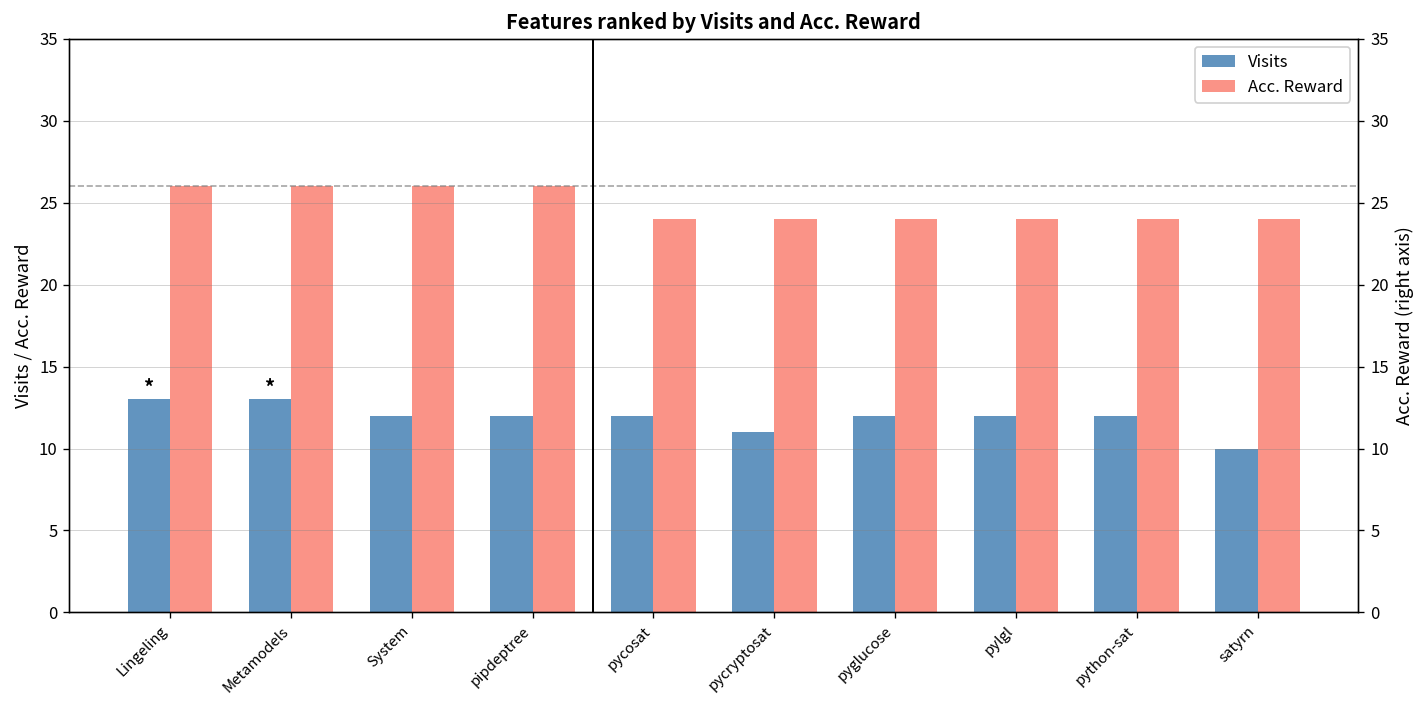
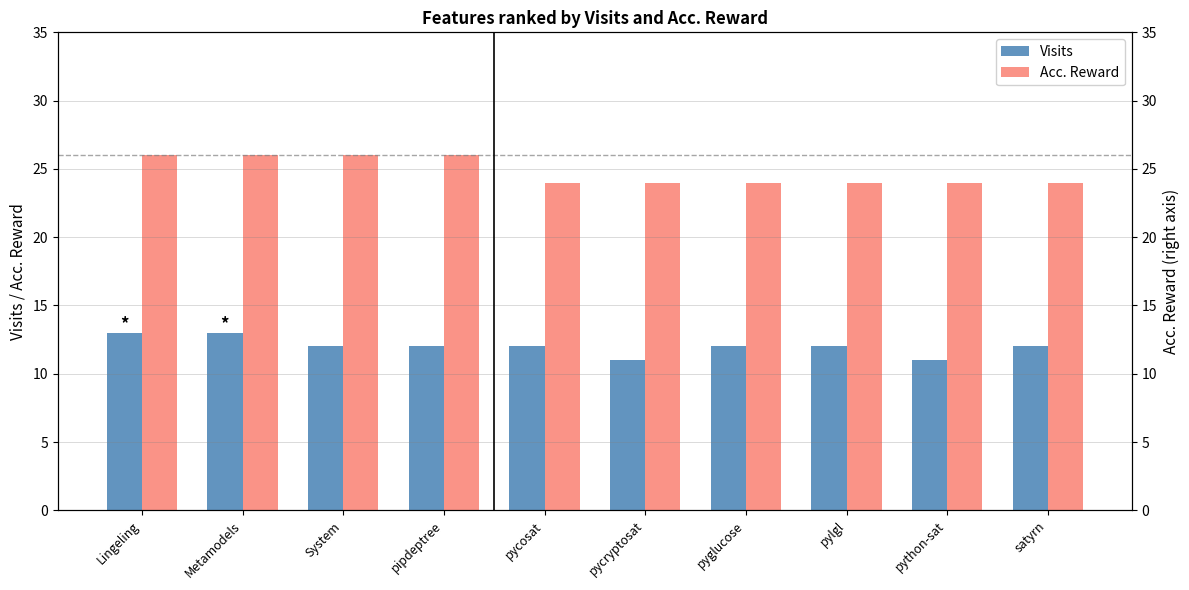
Visits, python-sat: 12 -> 11
Visits, satyrn: 10 -> 12
